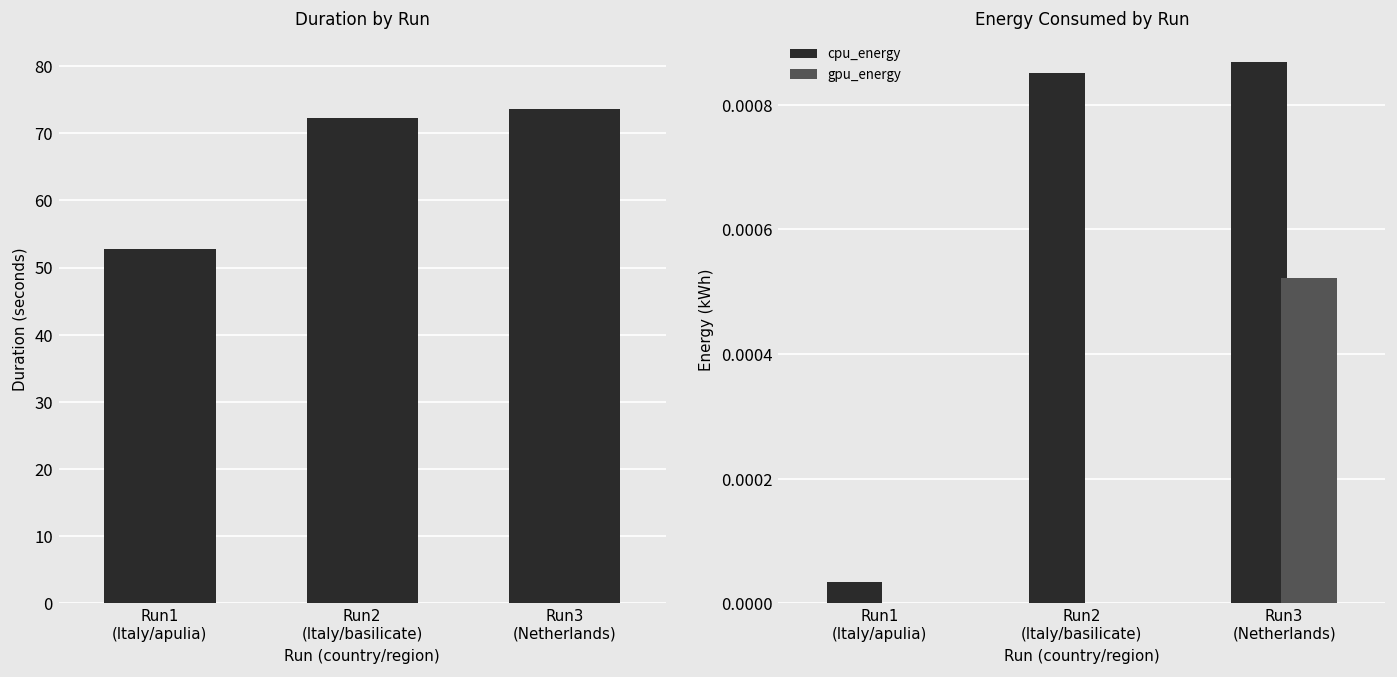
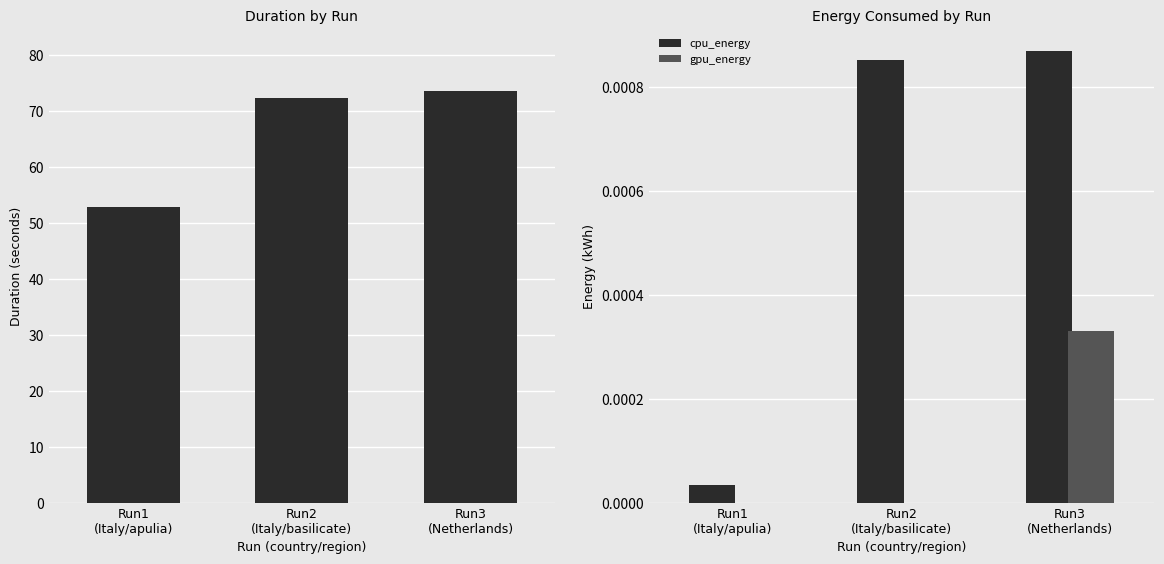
Energy Consumed by Run, gpu_energy, Run3 (Netherlands): 0.00052 -> 0.00033
